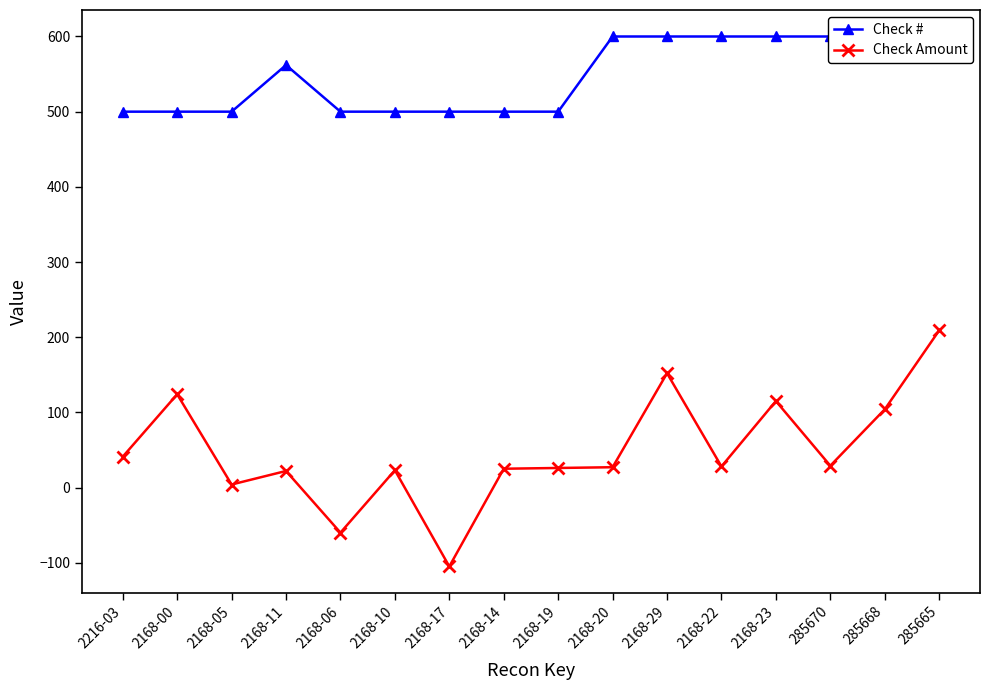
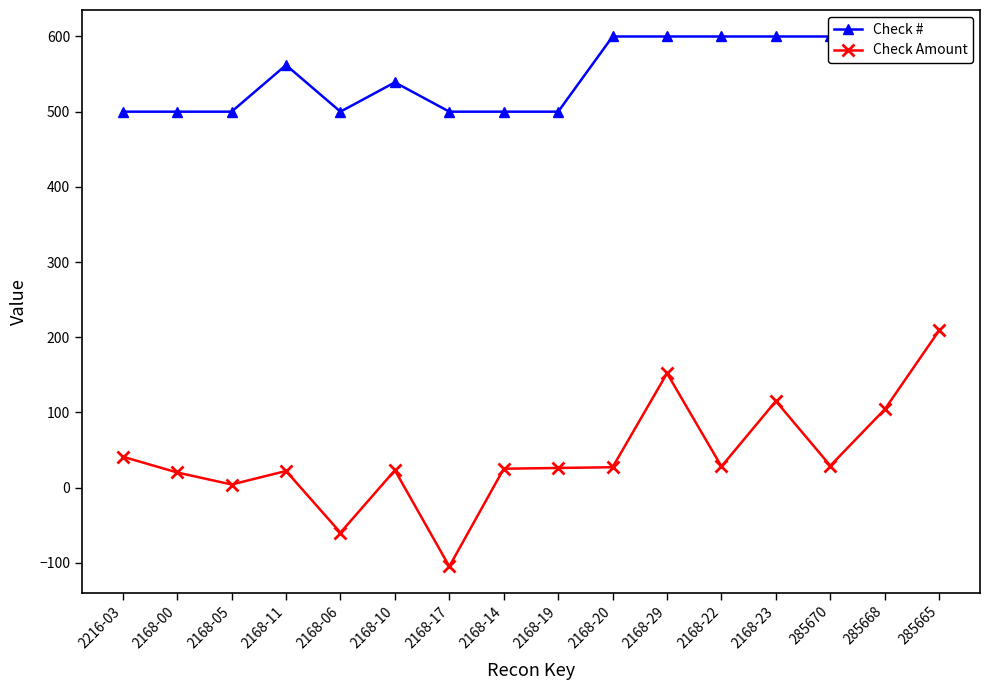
Check Amount, 2168-00: 120 -> 20
Check #, 2168-10: 500 -> 540
